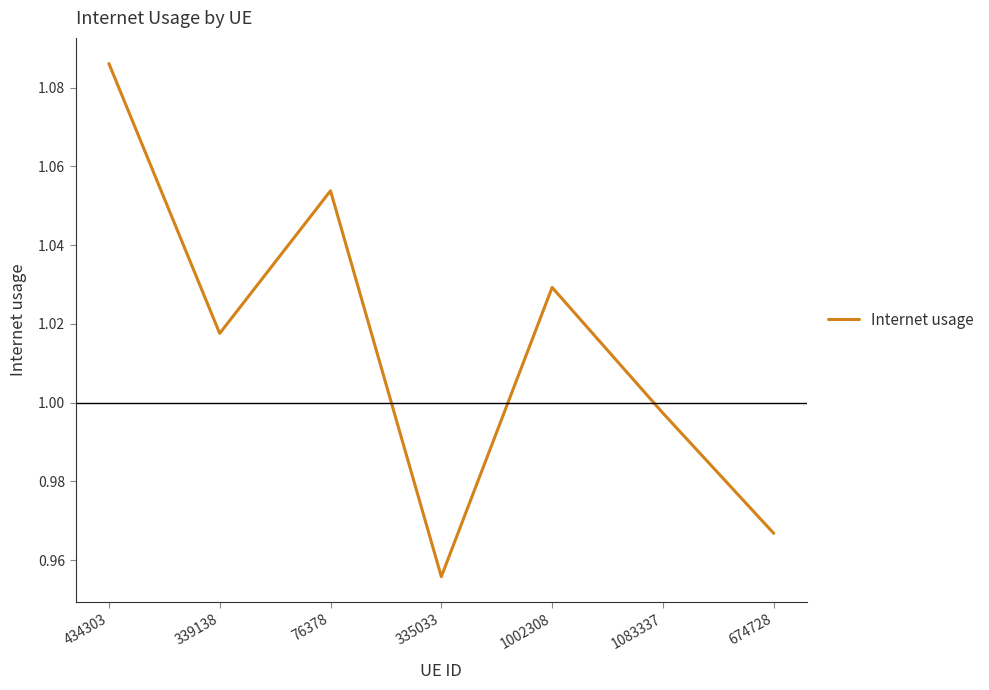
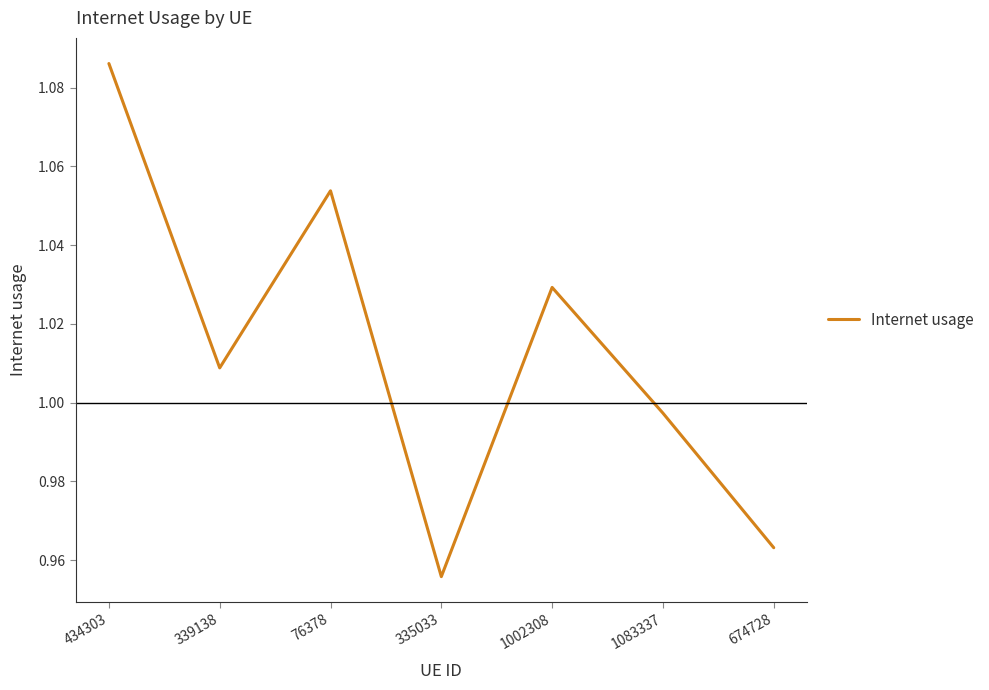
339138: 1.018 -> 1.009
674728: 0.967 -> 0.963
